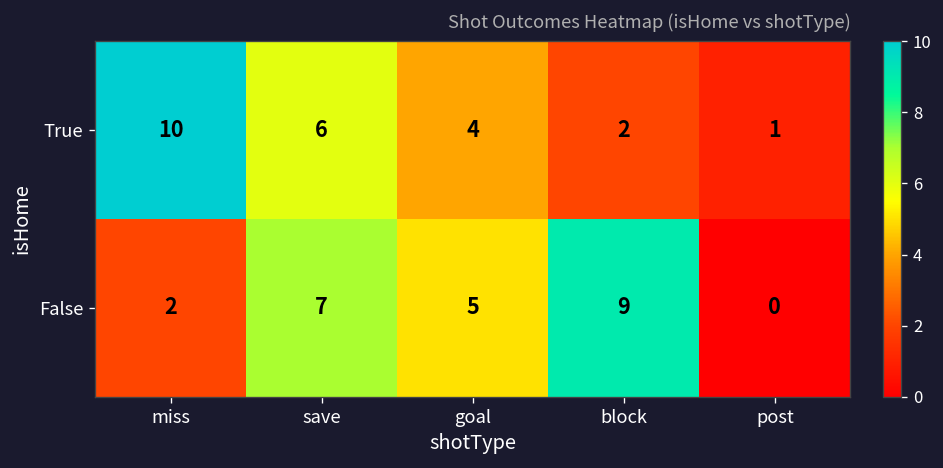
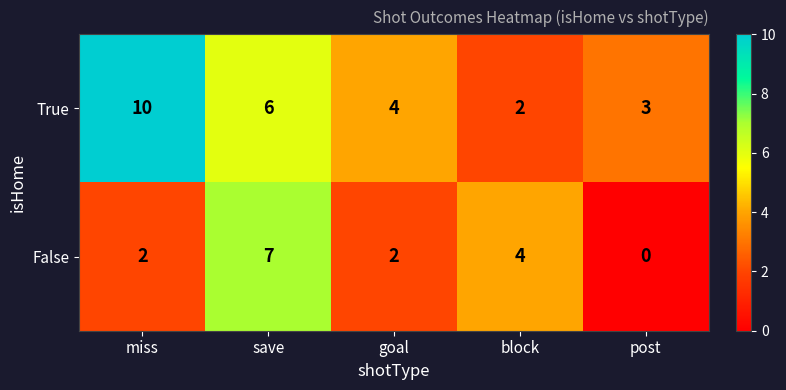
True, post: 1 -> 3
False, goal: 5 -> 2
False, block: 9 -> 4
